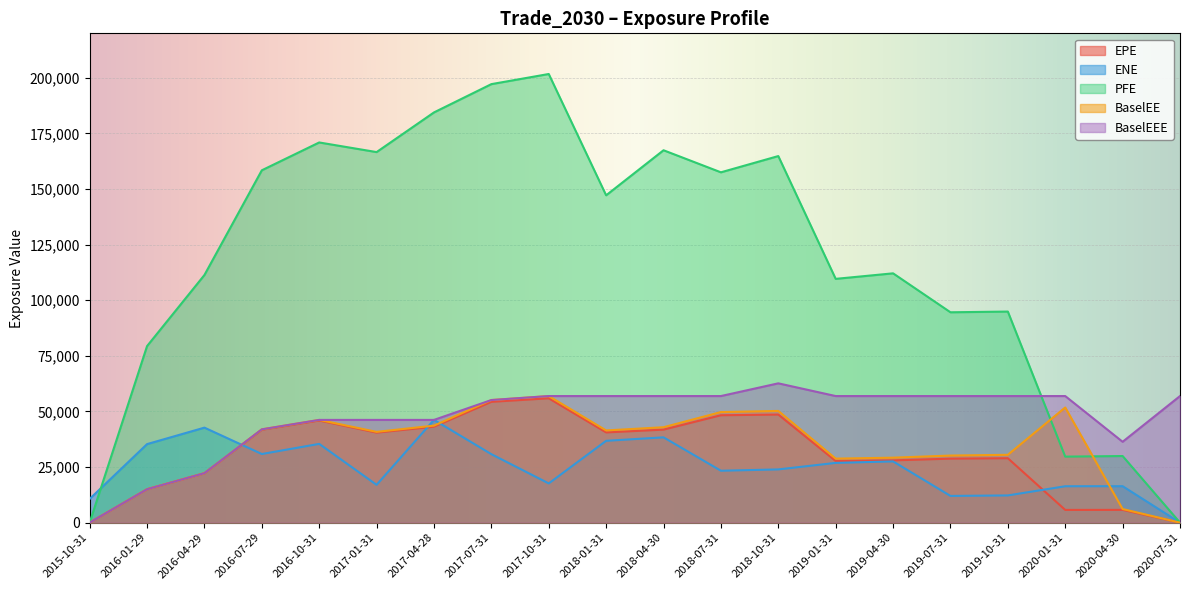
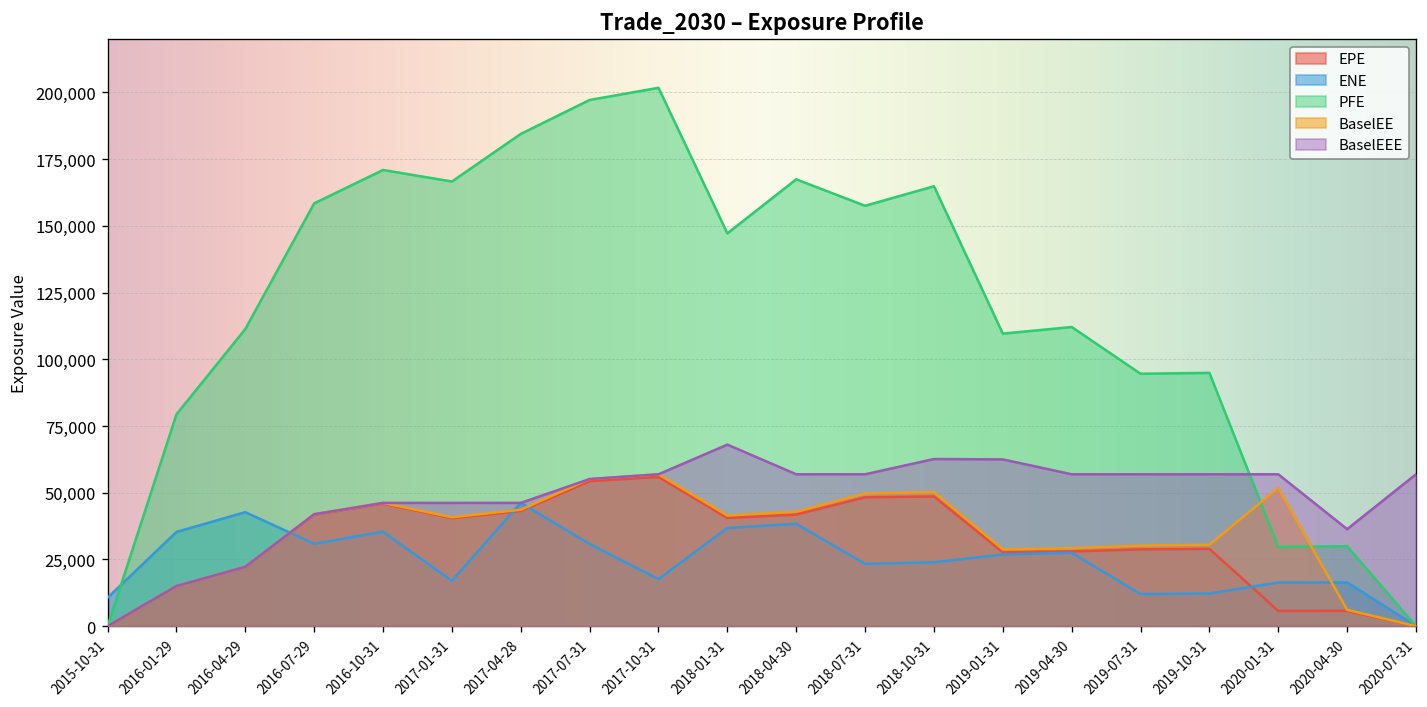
BaselEEE, 2018-01-31: 57,000 -> 68,000
BaselEEE, 2019-01-31: 57,000 -> 62,000
